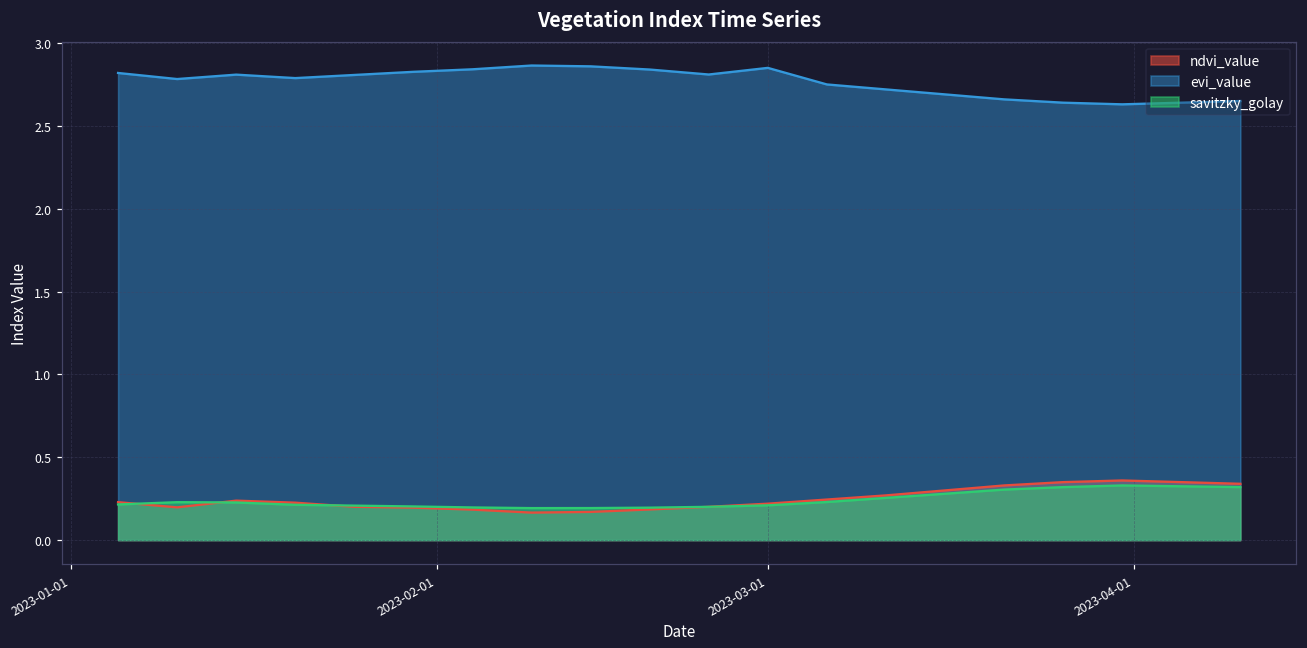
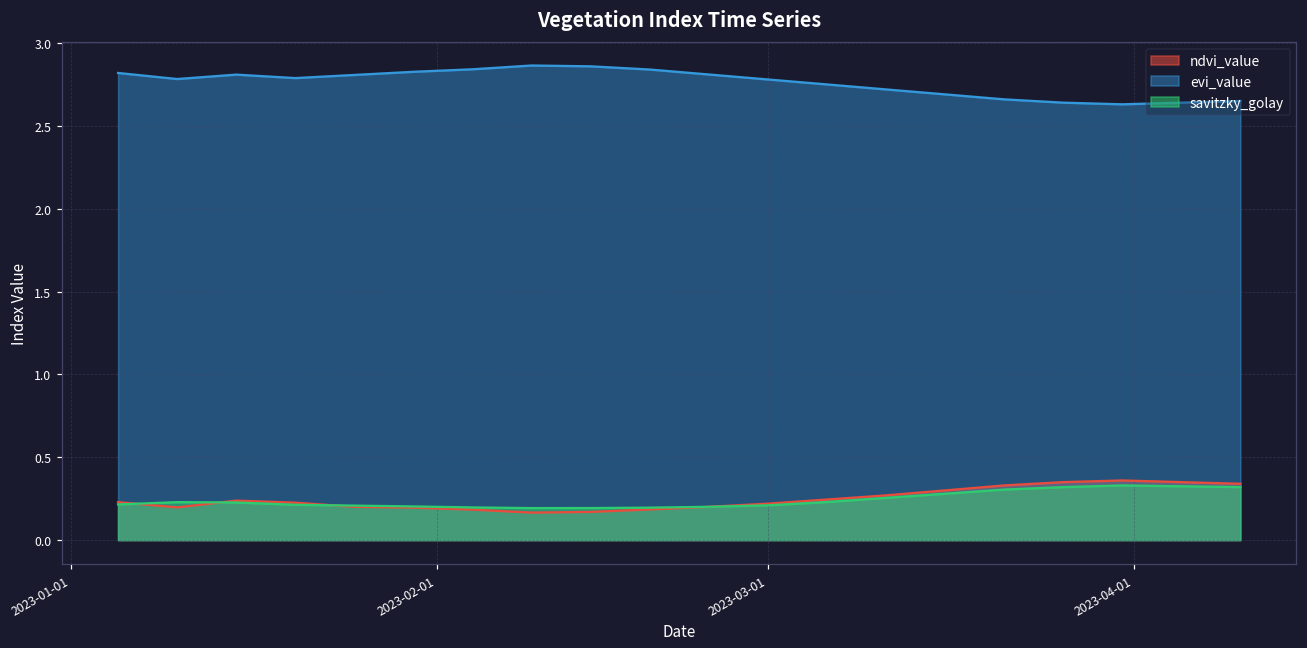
evi_value, 2023-03-01: 2.85 -> 2.78
